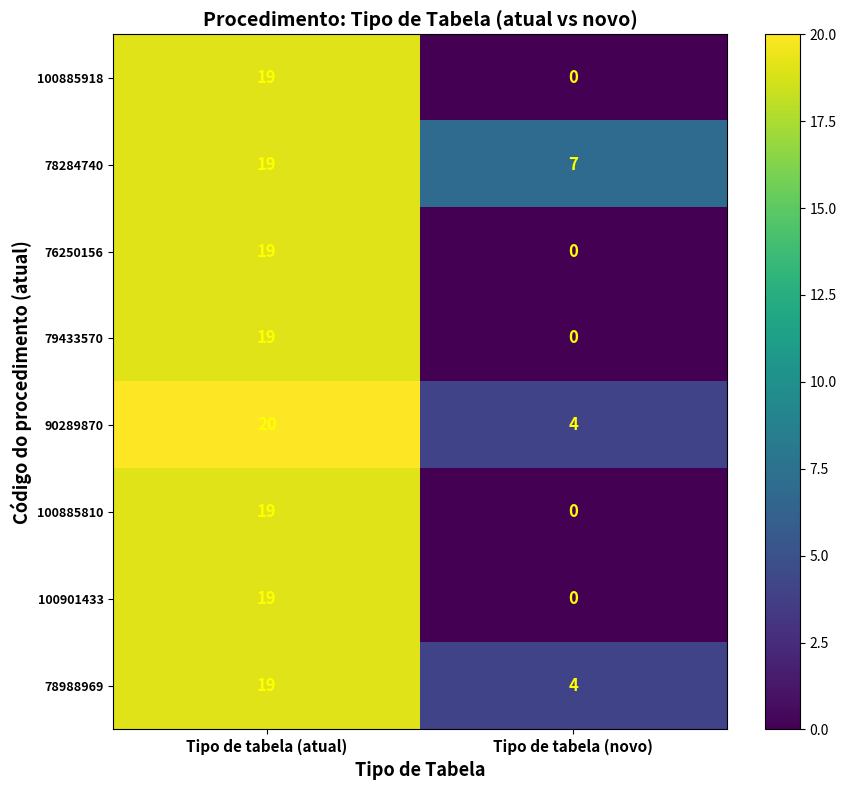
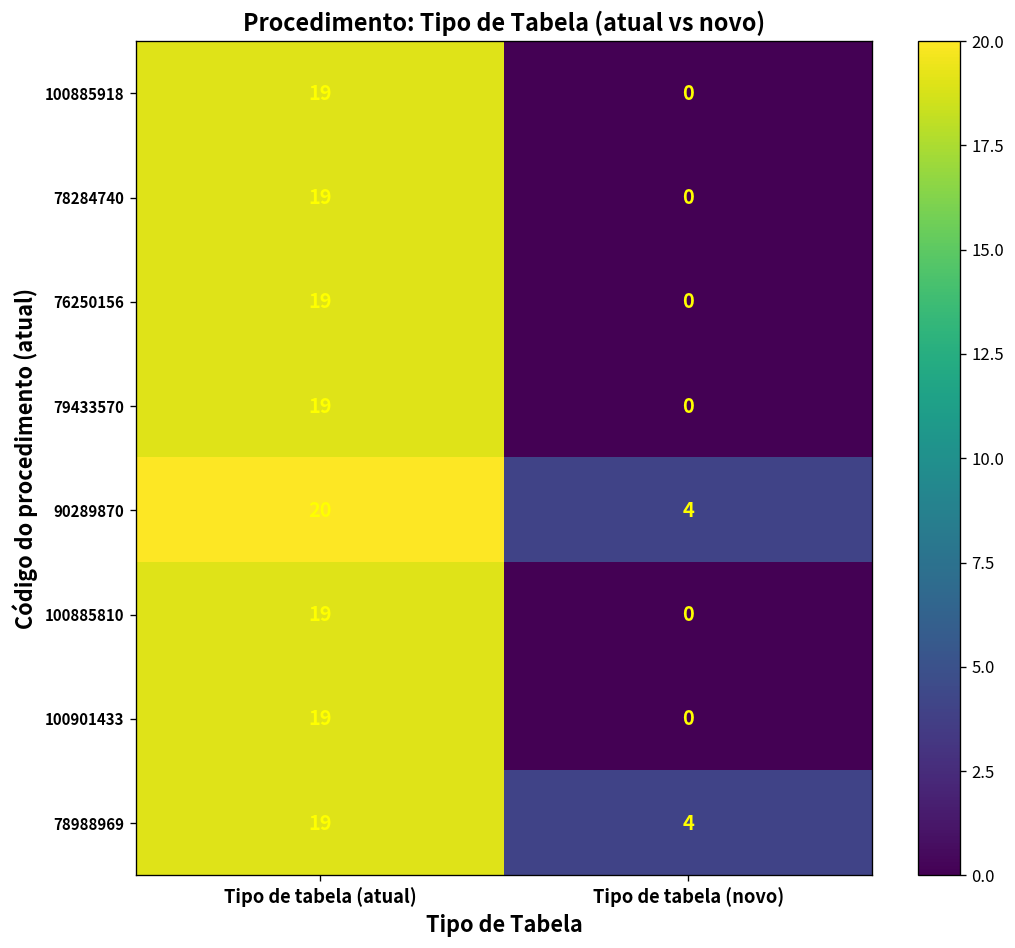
78284740, Tipo de tabela (novo): 7 -> 0
